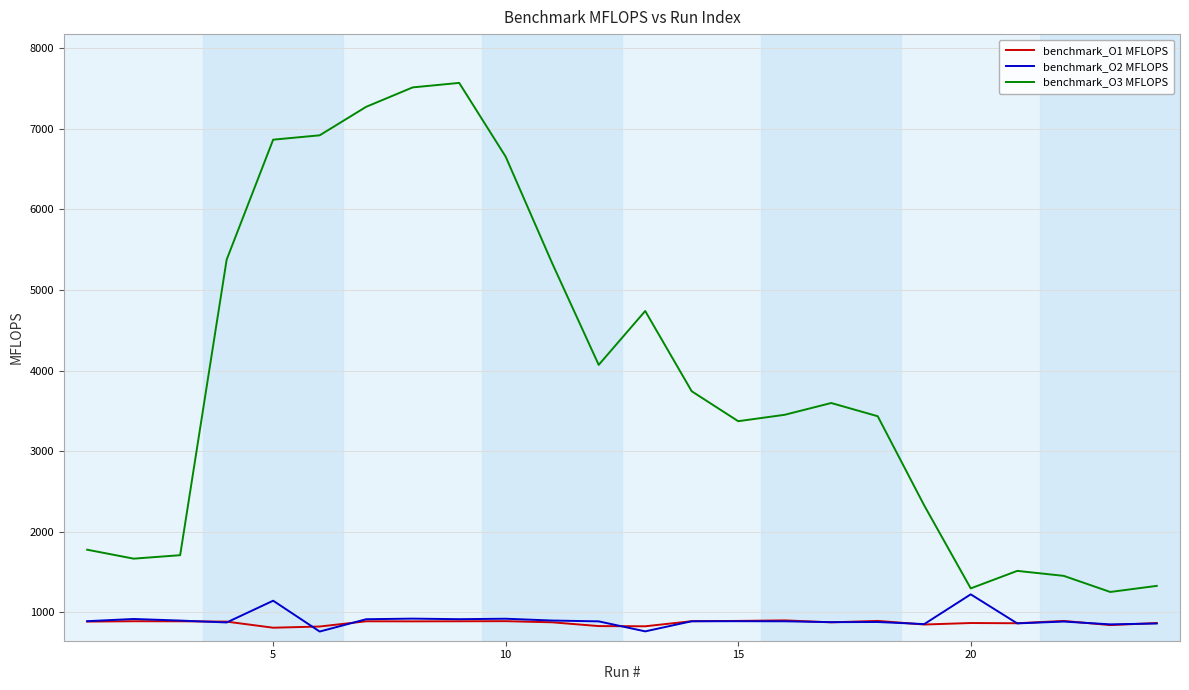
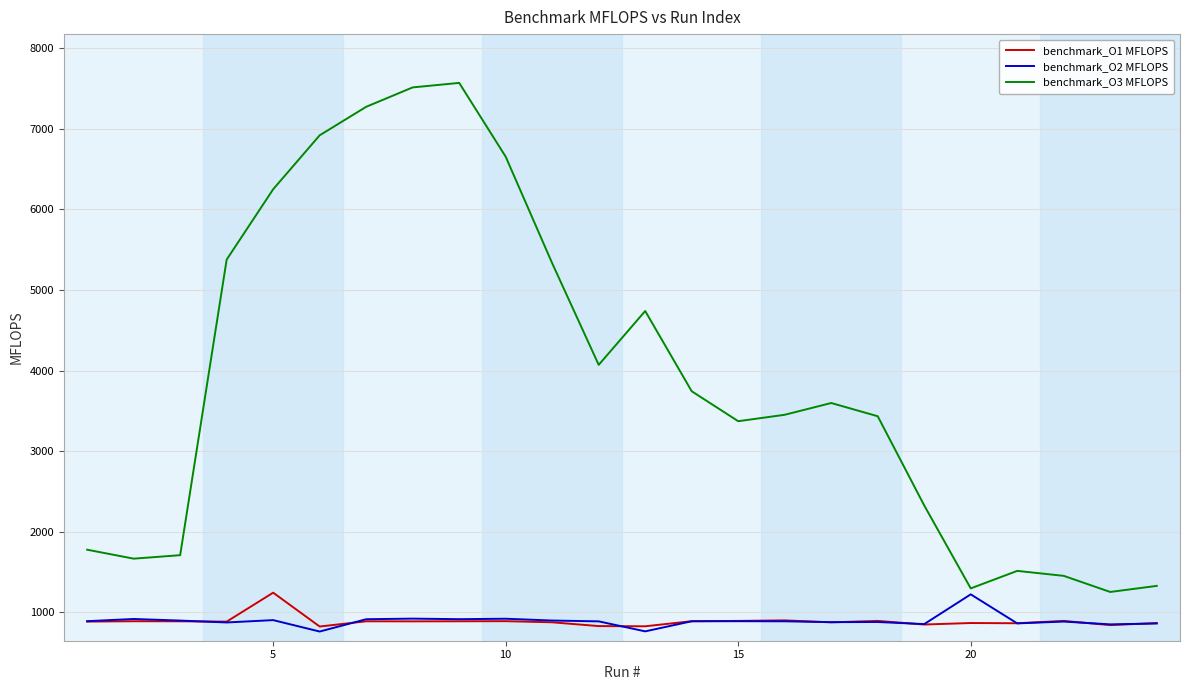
benchmark_O1 MFLOPS, 5: 800 -> 1200
benchmark_O2 MFLOPS, 5: 1100 -> 900
benchmark_O3 MFLOPS, 5: 6900 -> 6300
